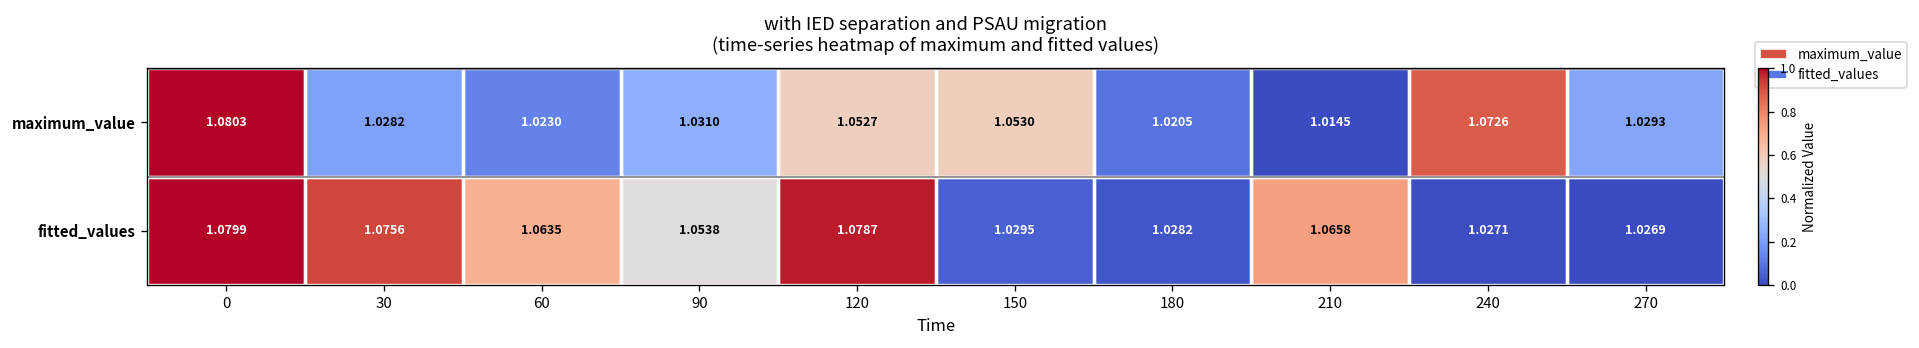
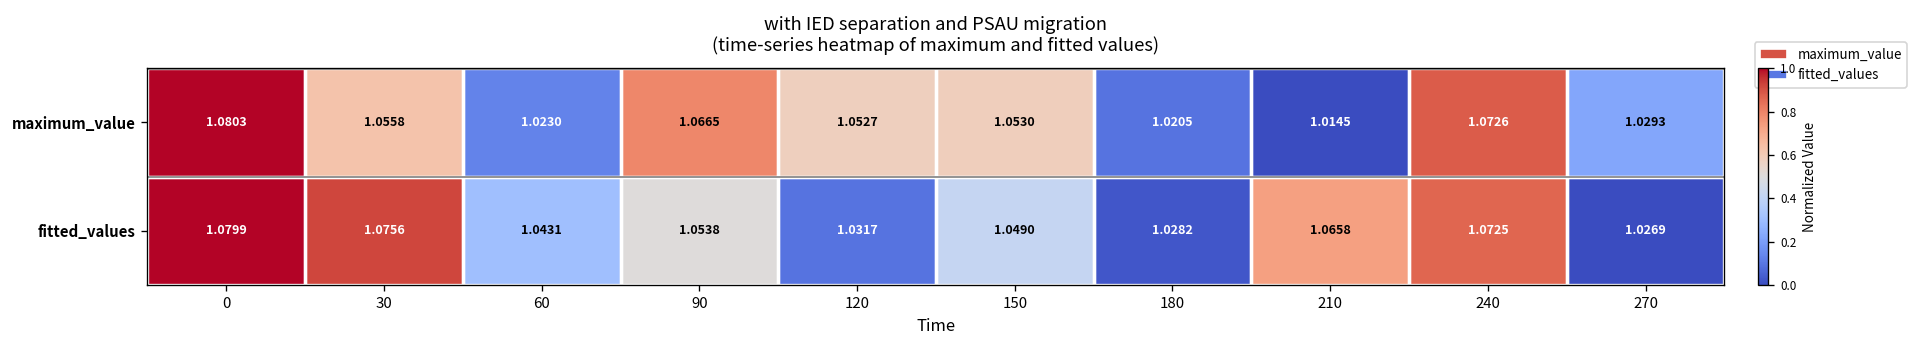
maximum_value, 30: 1.0282 -> 1.0558
maximum_value, 90: 1.0310 -> 1.0665
fitted_values, 60: 1.0635 -> 1.0431
fitted_values, 120: 1.0787 -> 1.0317
fitted_values, 150: 1.0295 -> 1.0490
fitted_values, 240: 1.0271 -> 1.0725
